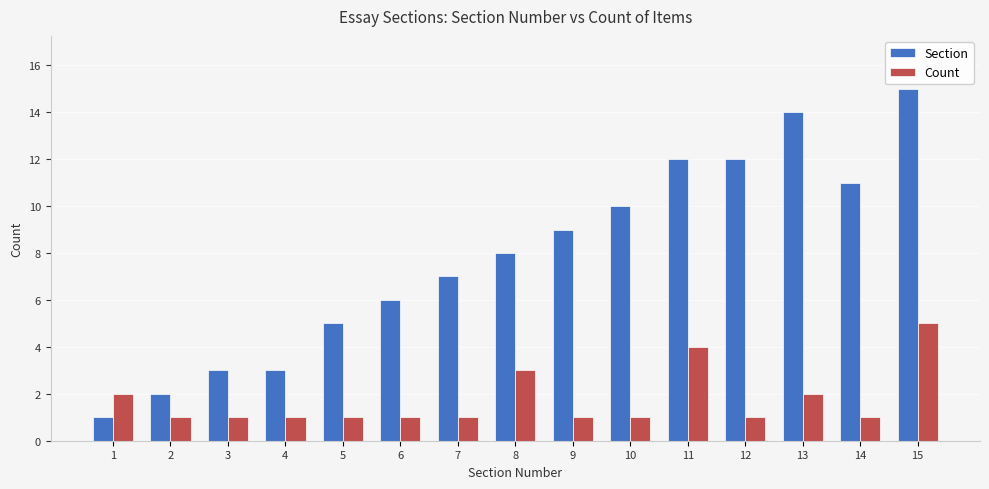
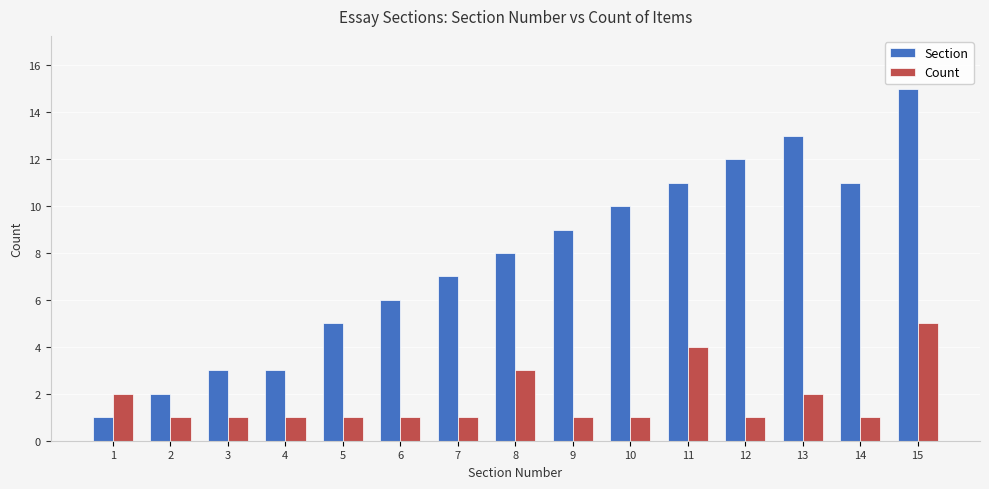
Section, 11: 12 -> 11
Section, 13: 14 -> 13
